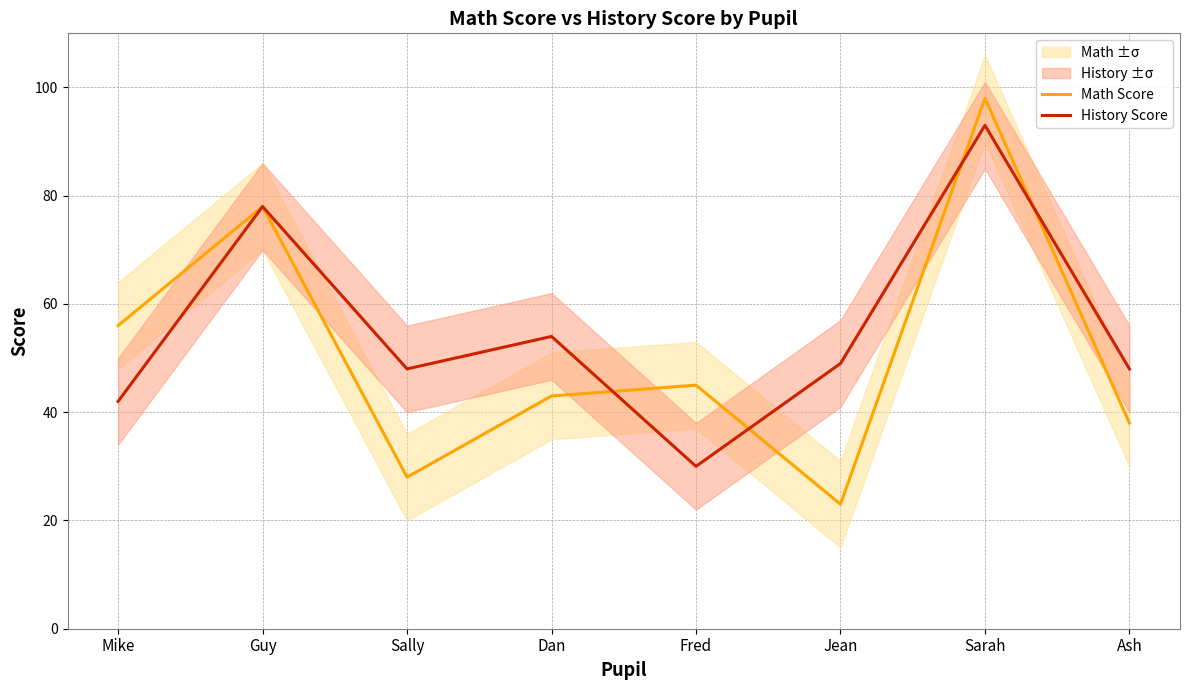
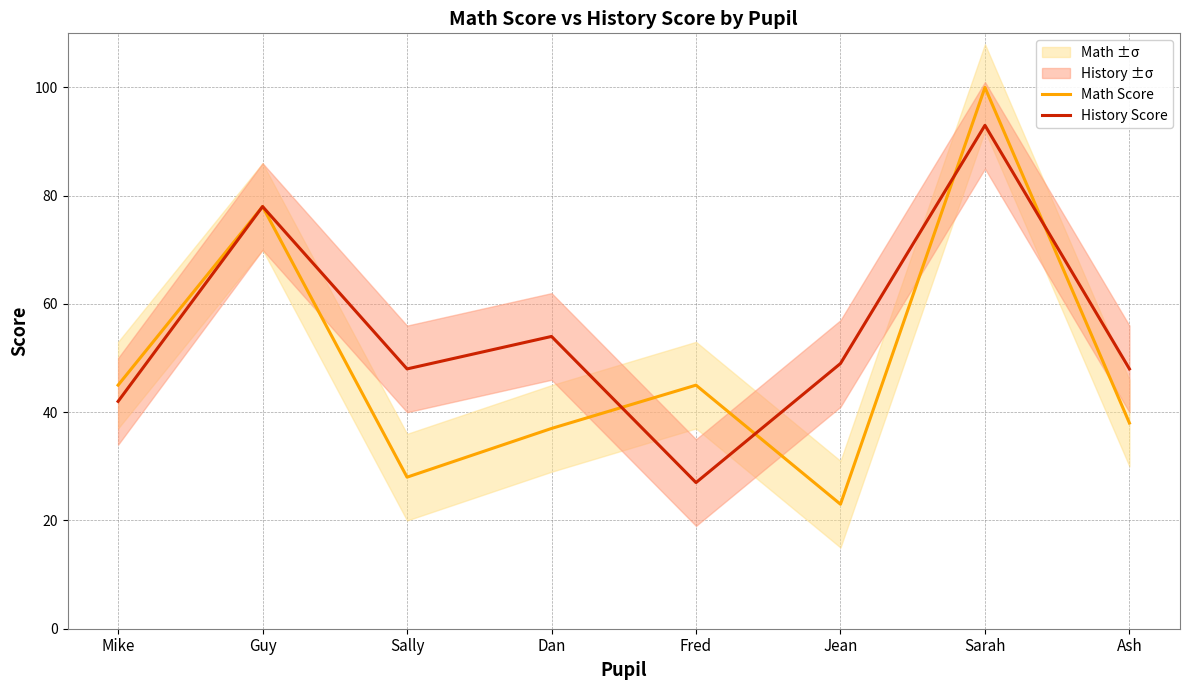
Math Score, Mike: 56 -> 45
Math Score, Dan: 43 -> 37
History Score, Fred: 30 -> 27
Math Score, Sarah: 98 -> 100
